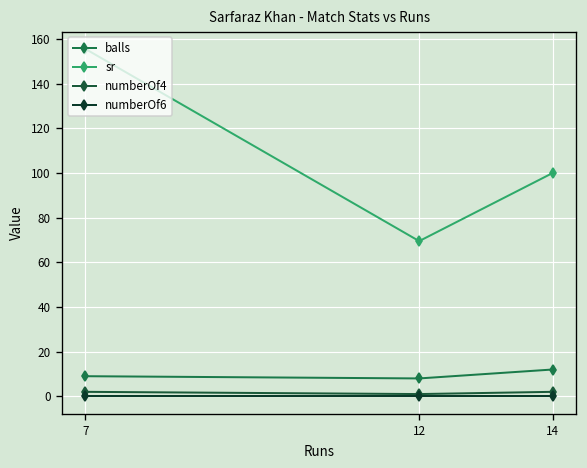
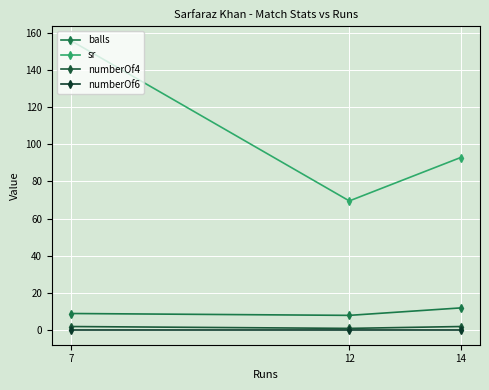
sr, 14: 100 -> 93
